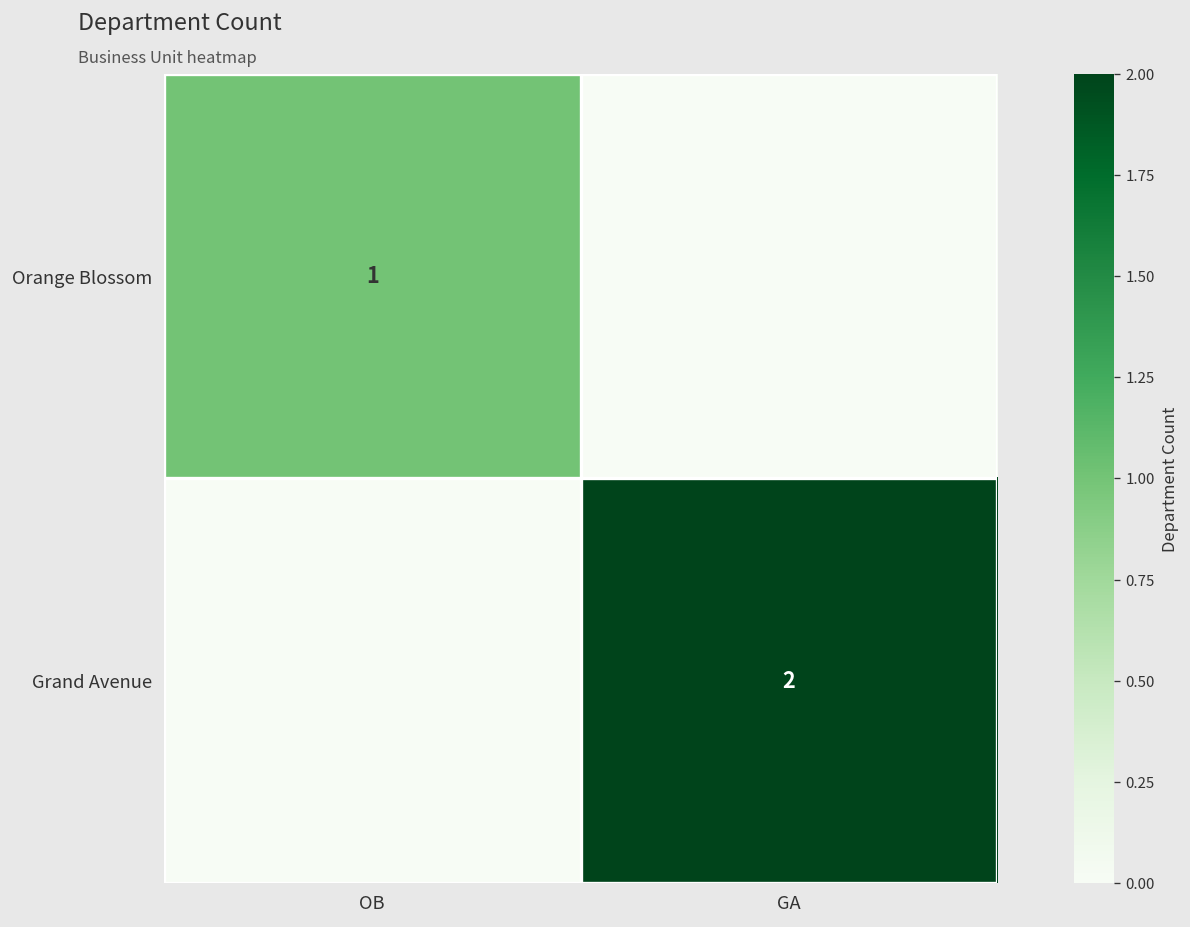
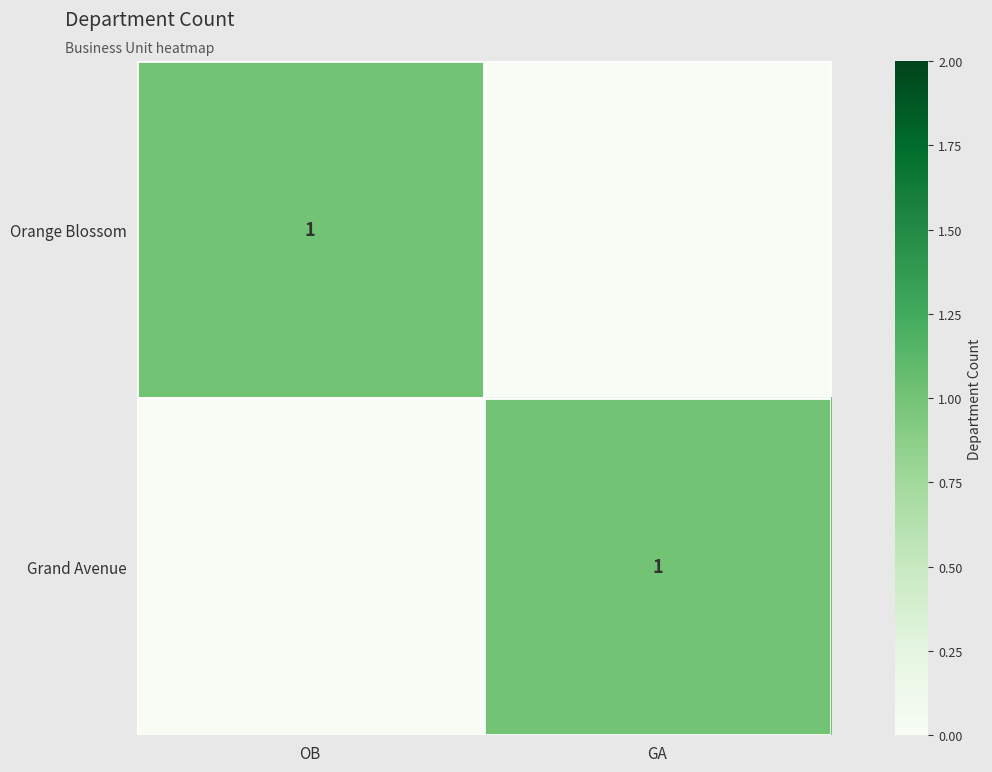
Grand Avenue, GA: 2 -> 1
